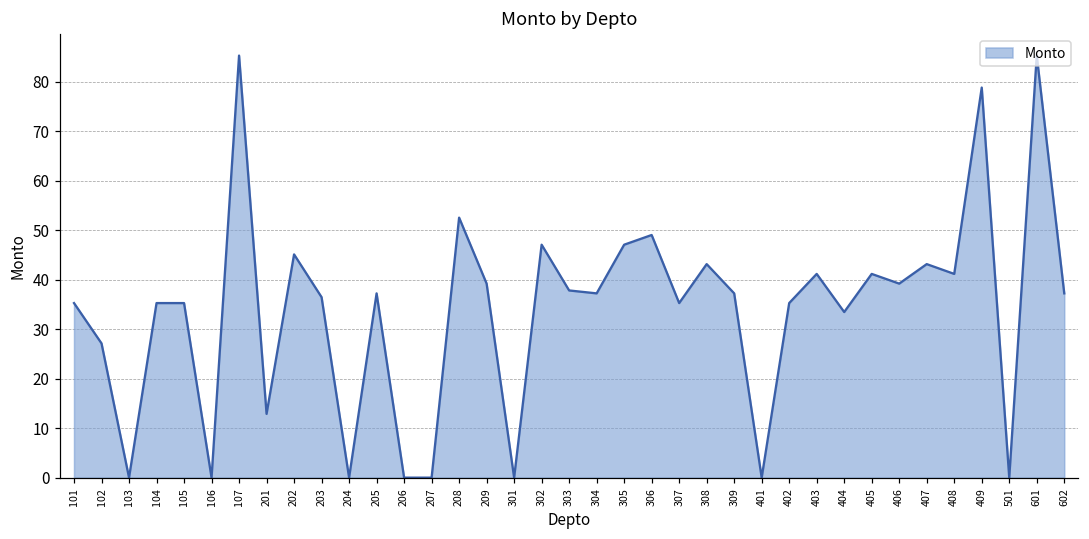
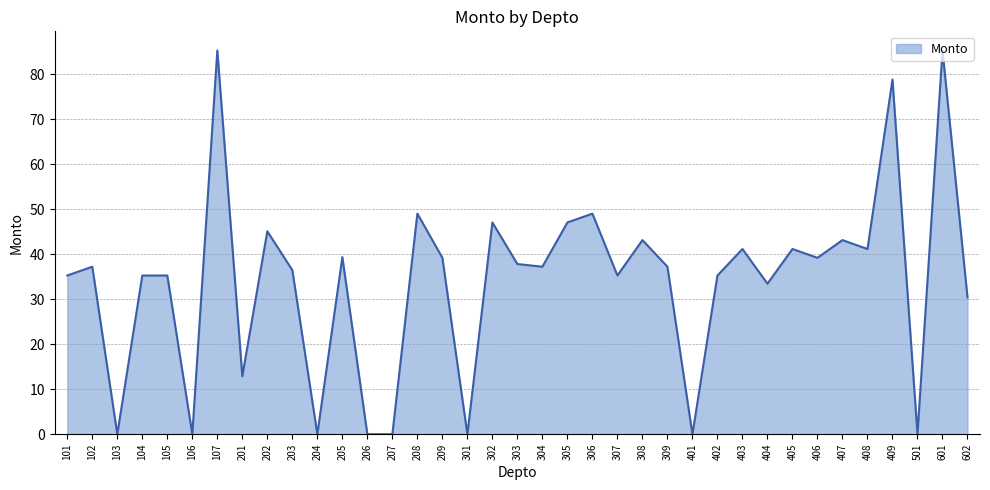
102: 27 -> 37
205: 37 -> 39
208: 53 -> 49
602: 37 -> 30
